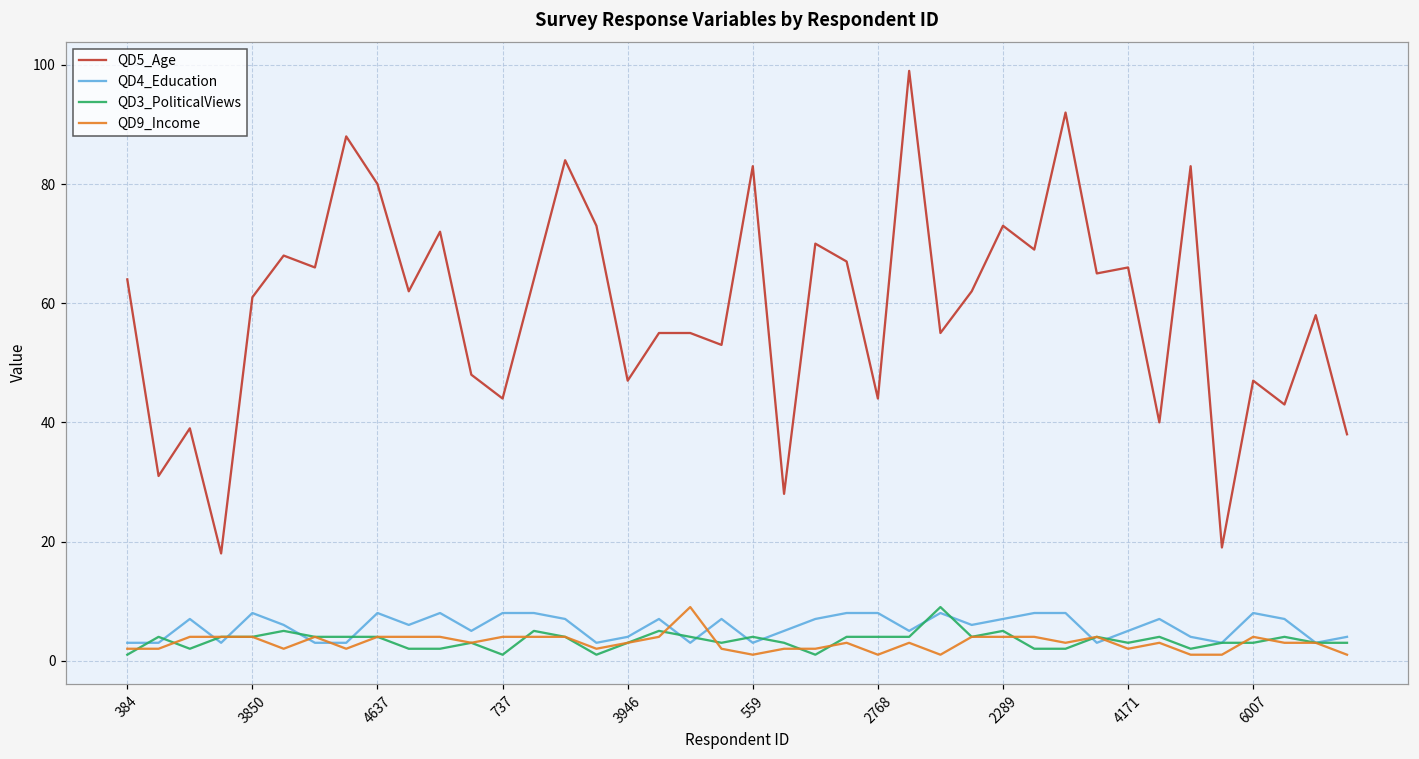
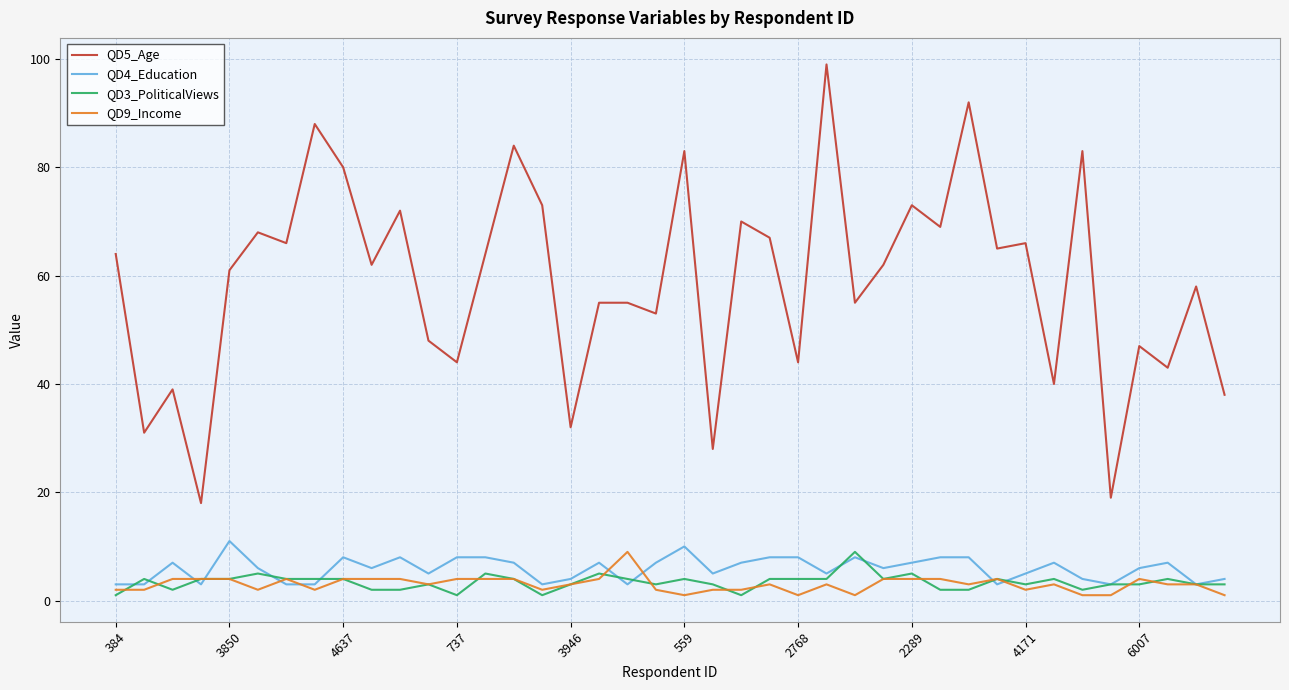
QD4_Education, 3850: 8 -> 11
QD5_Age, 3946: 47 -> 32
QD4_Education, 559: 3 -> 10
QD4_Education, 6007: 8 -> 6
